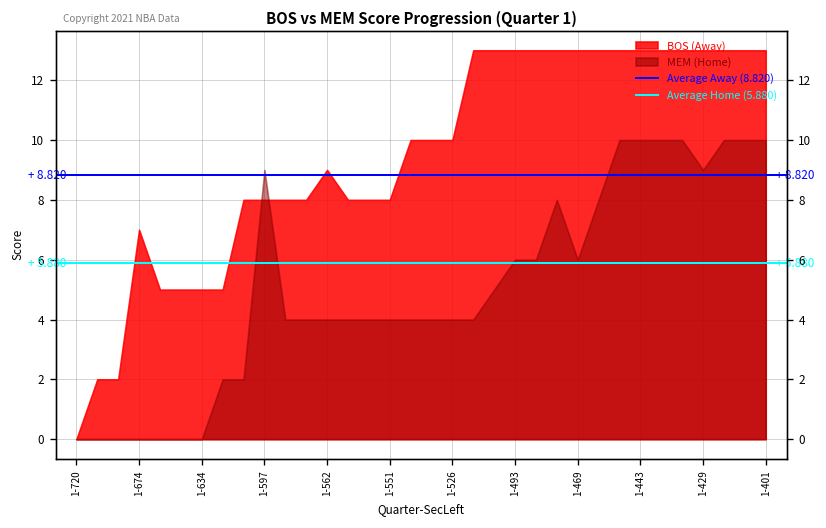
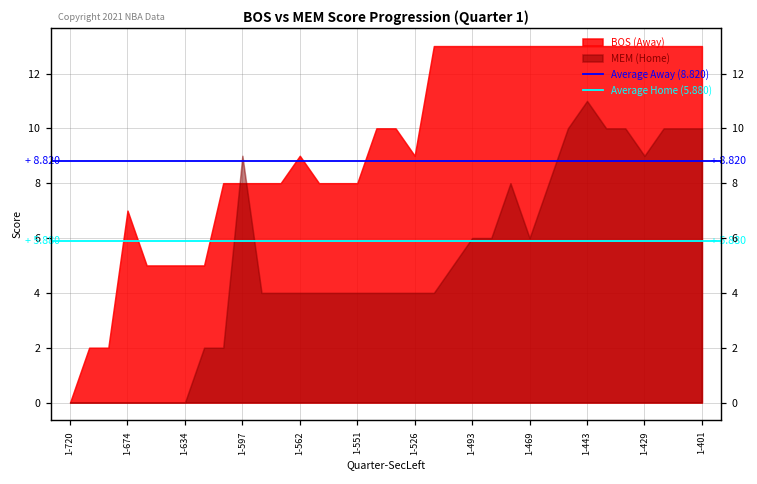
BOS (Away), 1-526: 10 -> 9
MEM (Home), 1-443: 10 -> 11
